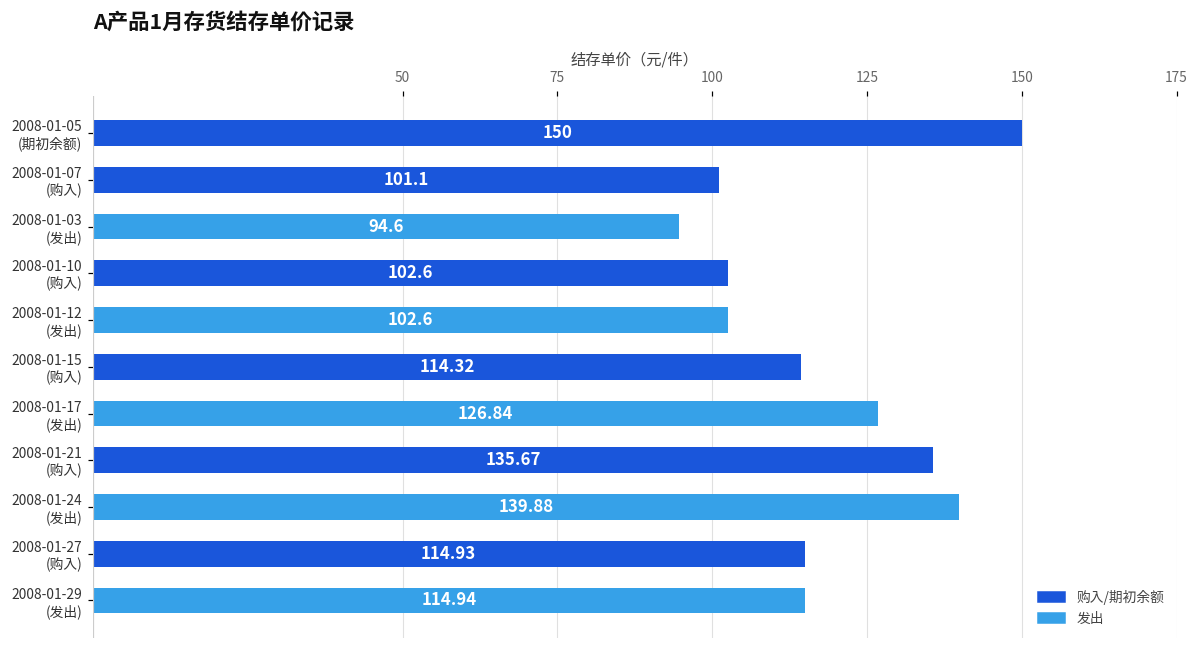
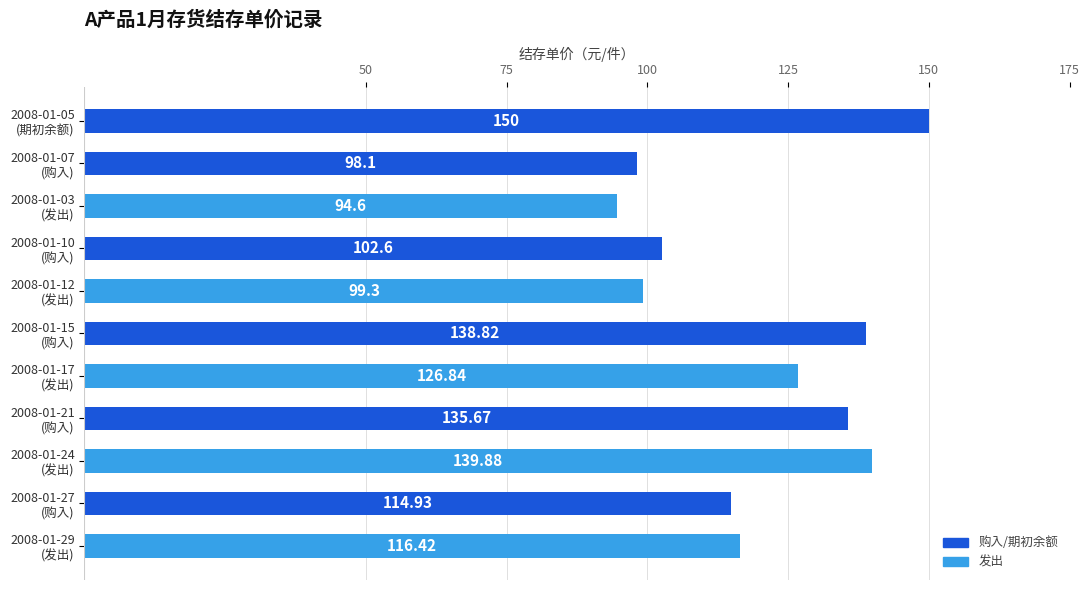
2008-01-07 (购入): 101.1 -> 98.1
2008-01-12 (发出): 102.6 -> 99.3
2008-01-15 (购入): 114.32 -> 138.82
2008-01-29 (发出): 114.94 -> 116.42
